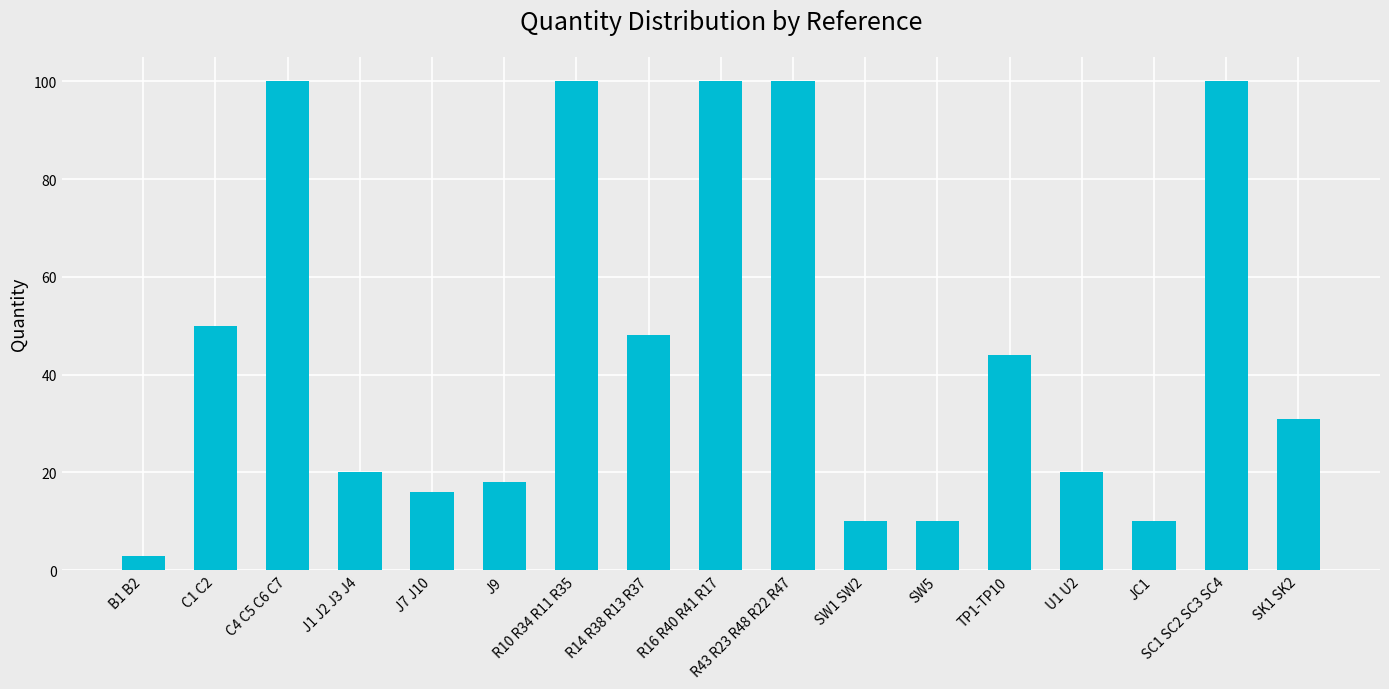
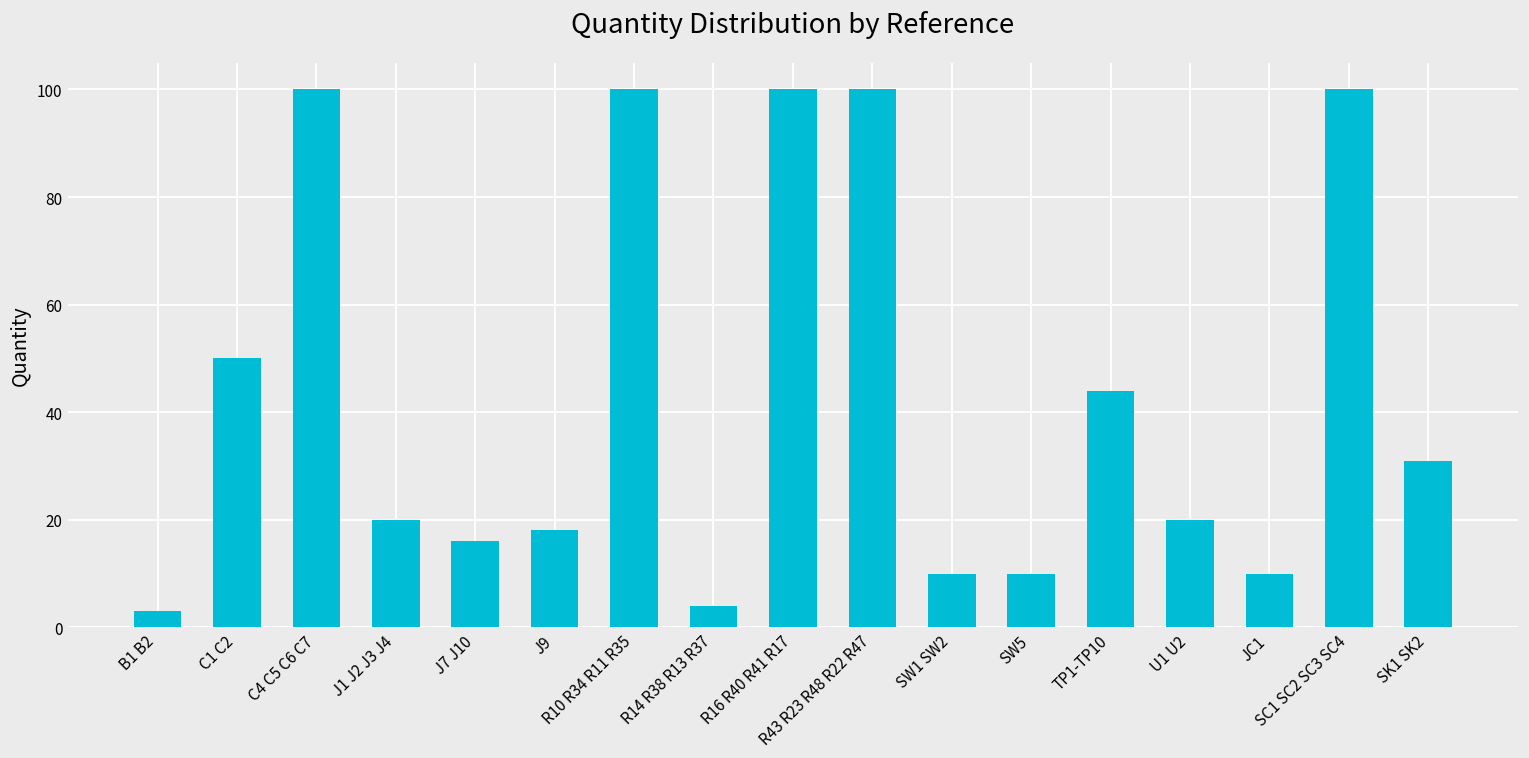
R14 R38 R13 R37: 48 -> 4
